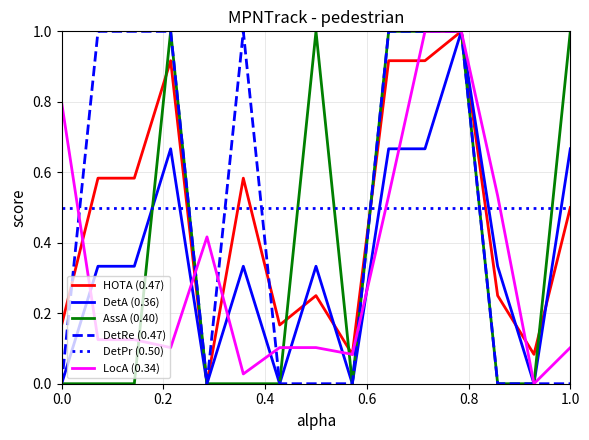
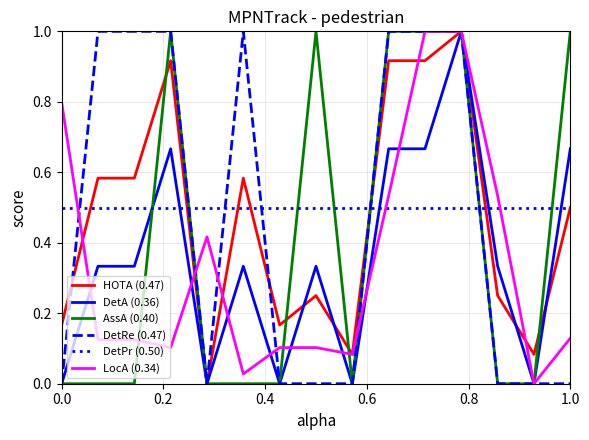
LocA (0.34), 1.0: 0.10 -> 0.13
